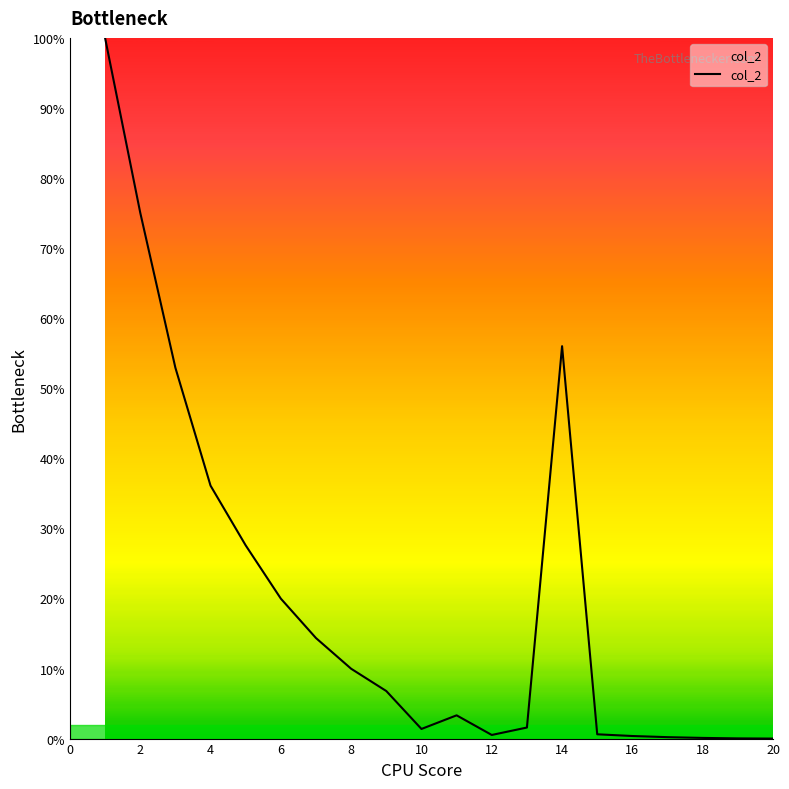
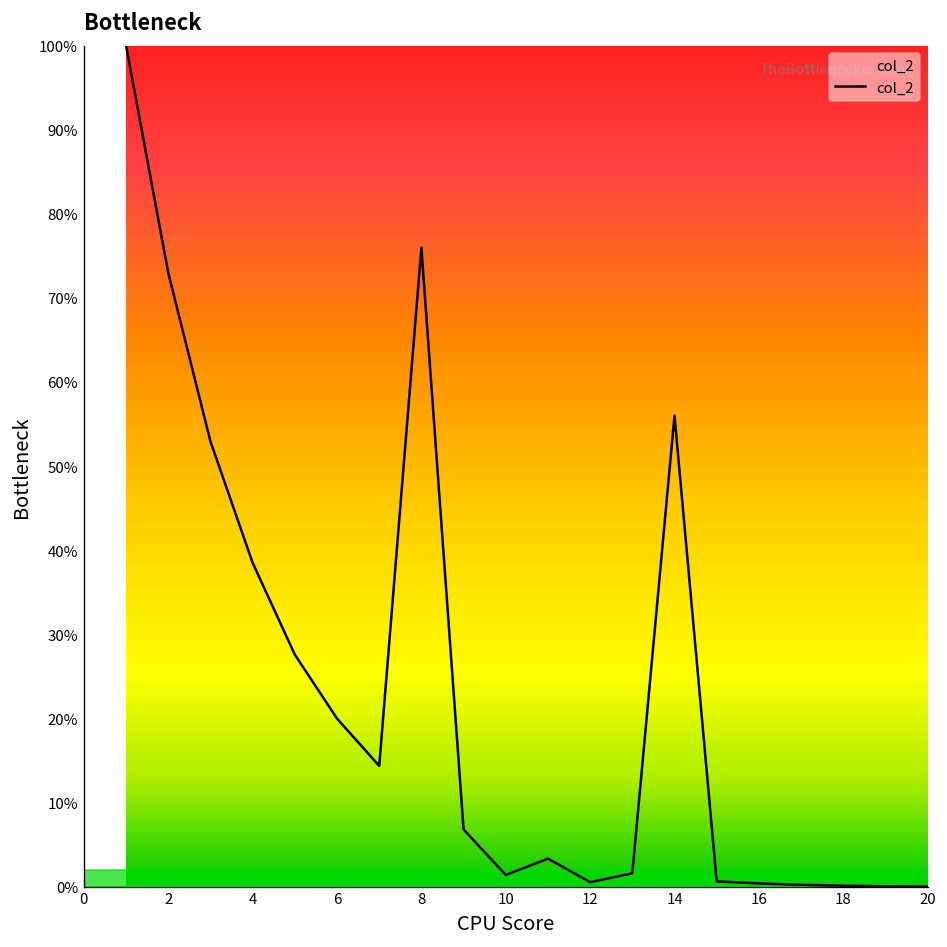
2: 75% -> 73%
4: 36% -> 38%
8: 10% -> 76%
